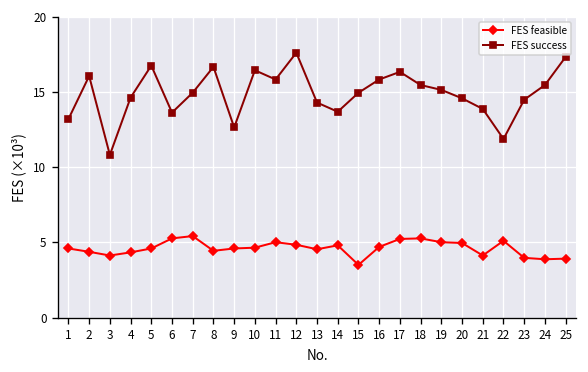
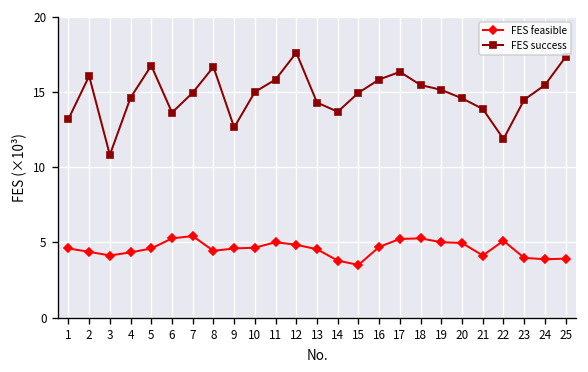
FES success, 10: 16.4 -> 15.0
FES feasible, 14: 4.8 -> 3.8
